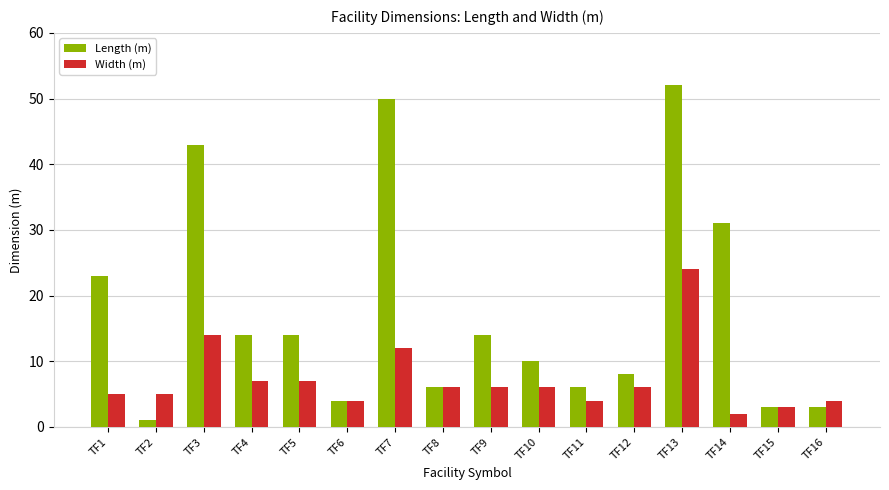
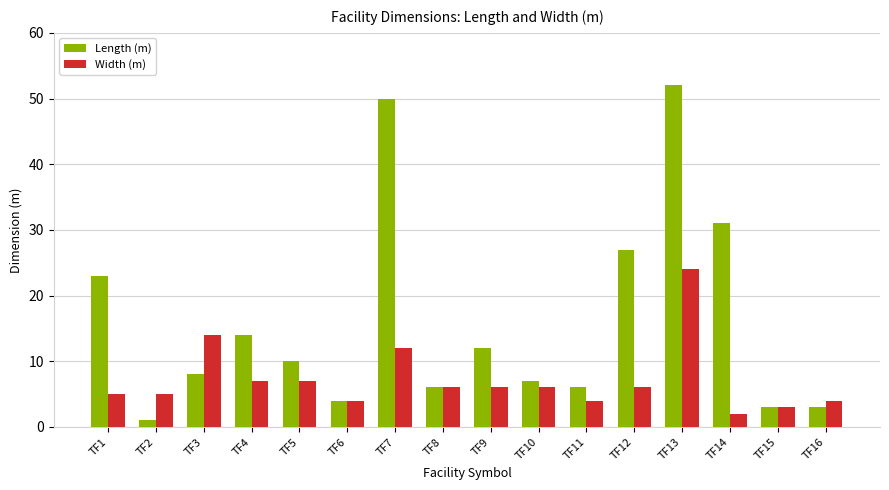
Length (m), TF3: 43 -> 8
Length (m), TF5: 14 -> 10
Length (m), TF9: 14 -> 12
Length (m), TF10: 10 -> 7
Length (m), TF12: 8 -> 27
